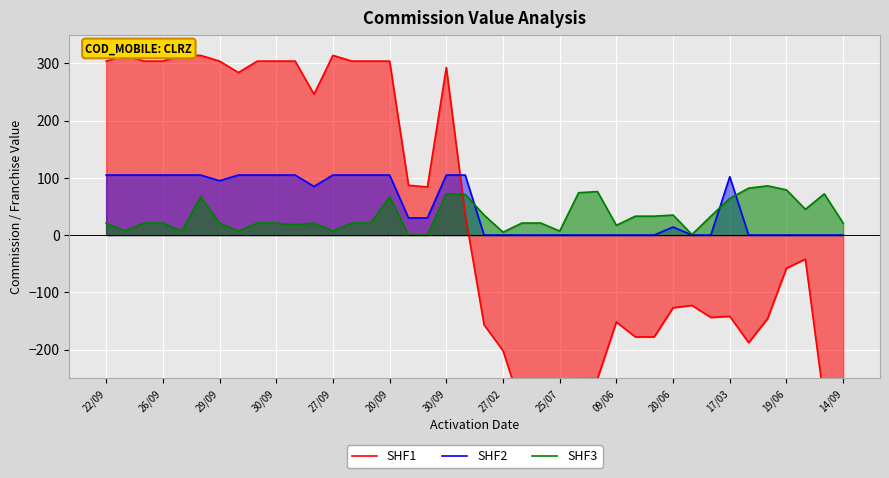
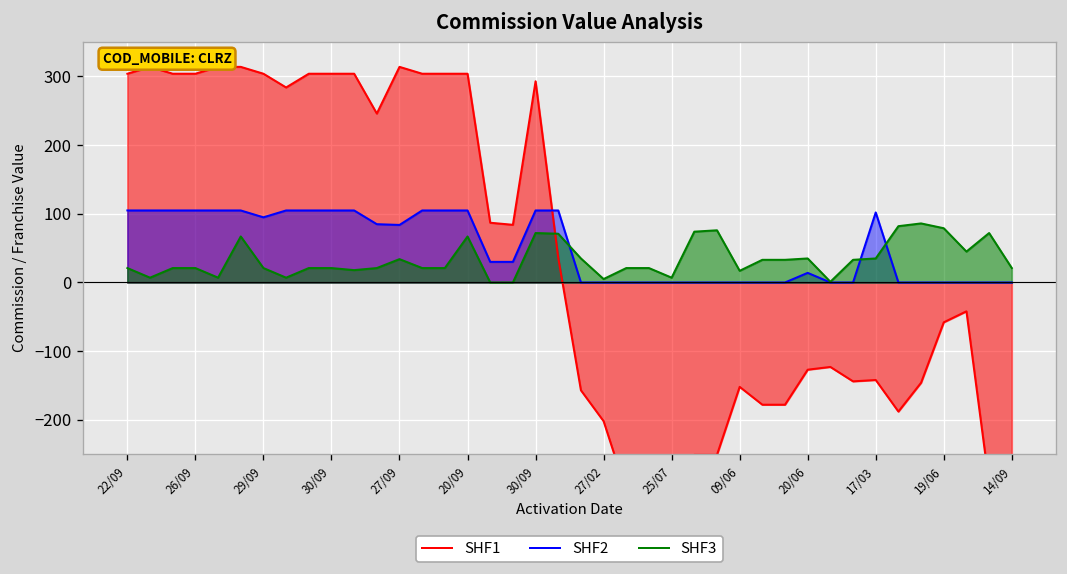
SHF2, 27/09: 100 -> 80
SHF3, 27/09: 10 -> 30
SHF3, 17/03: 60 -> 40
